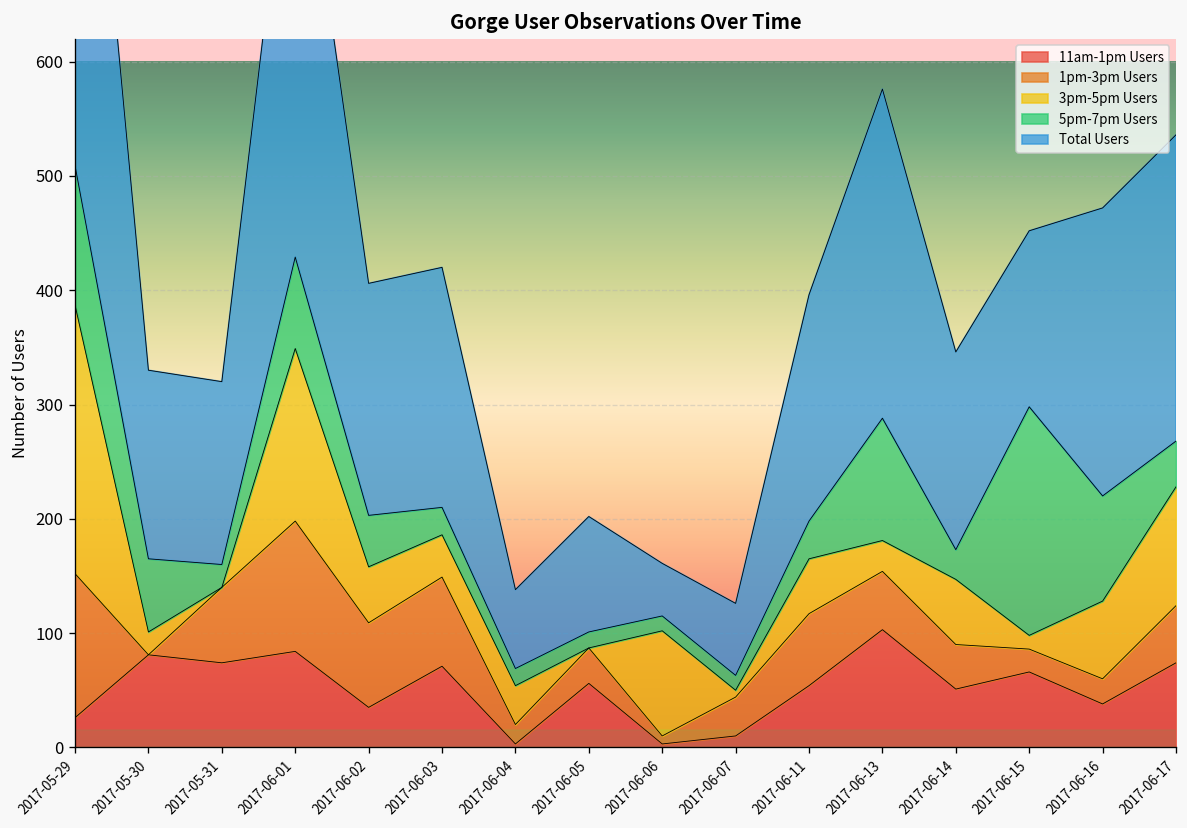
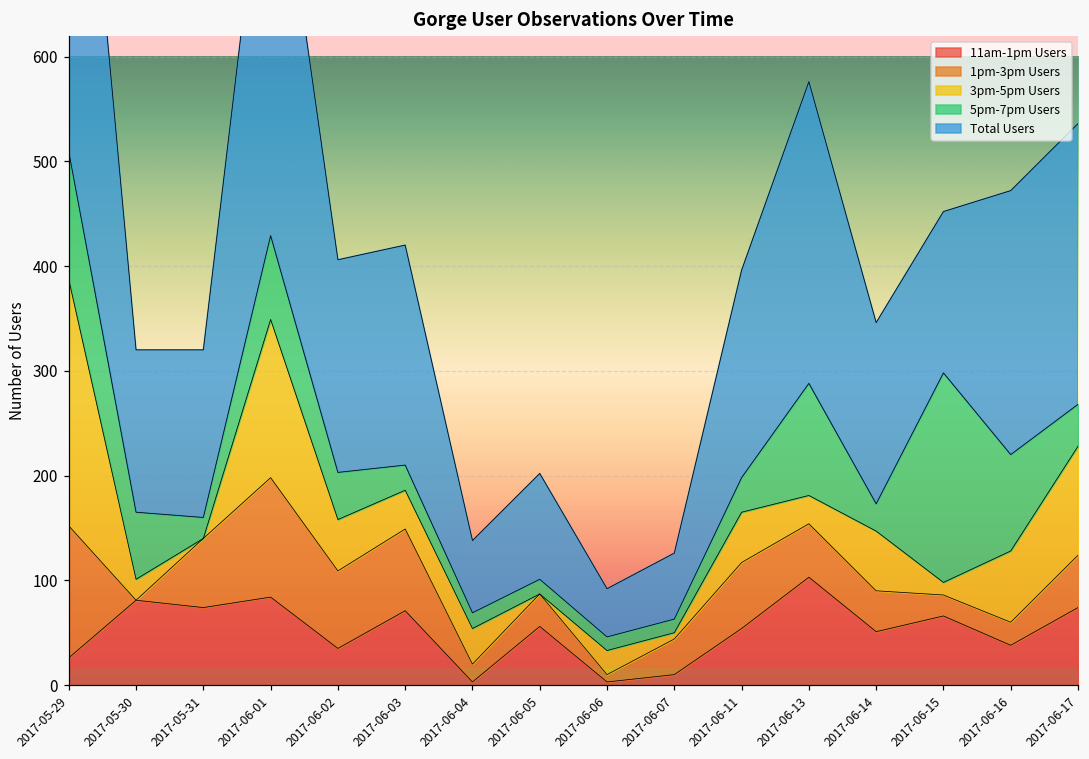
Total Users, 2017-05-30: 170 -> 160
3pm-5pm Users, 2017-06-06: 90 -> 20
